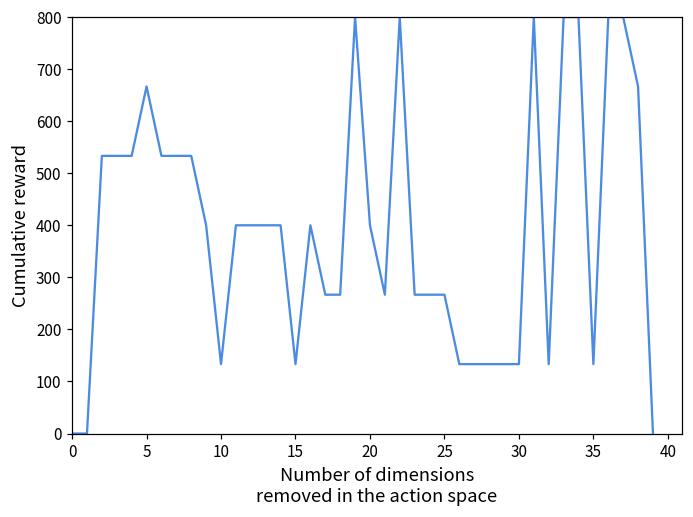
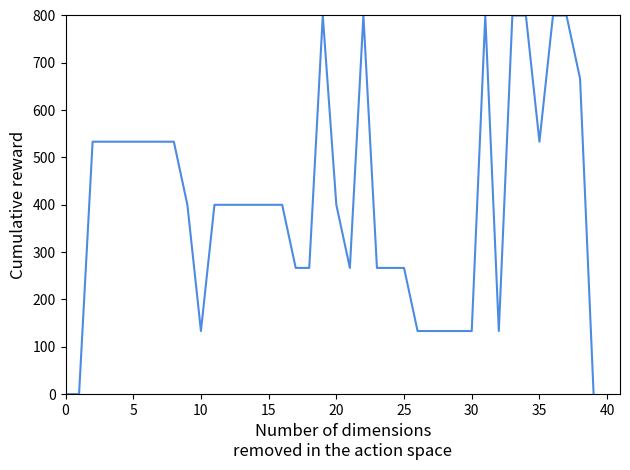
5: 670 -> 530
15: 130 -> 400
35: 130 -> 530
